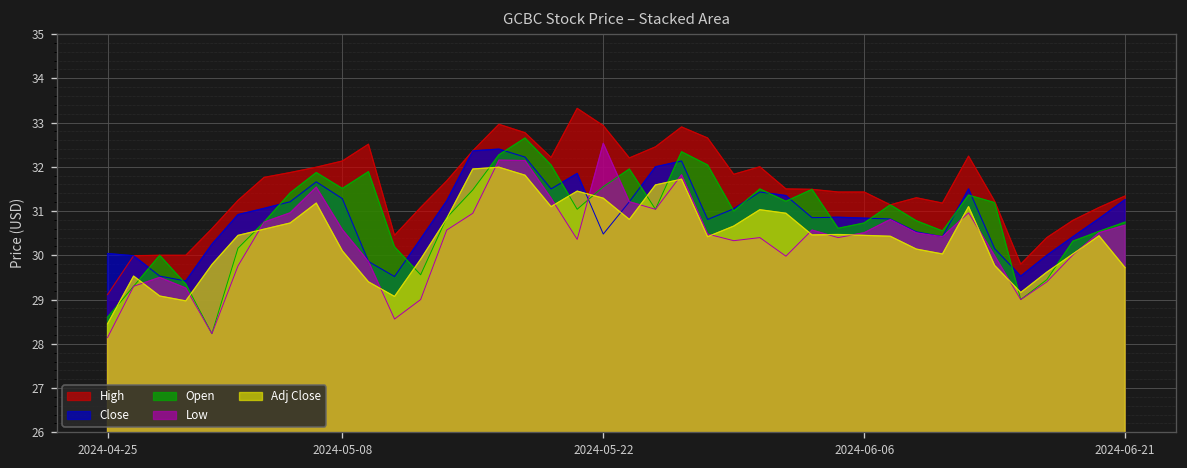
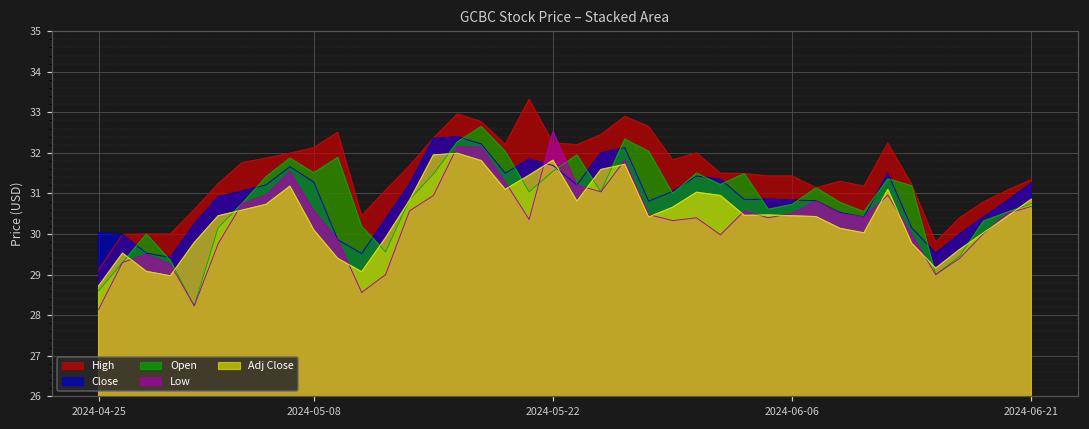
Adj Close, 2024-04-25: 28.5 -> 28.7
High, 2024-05-22: 32.9 -> 32.3
Close, 2024-05-22: 30.5 -> 31.7
Adj Close, 2024-05-22: 31.3 -> 31.8
Adj Close, 2024-06-21: 29.7 -> 30.9
